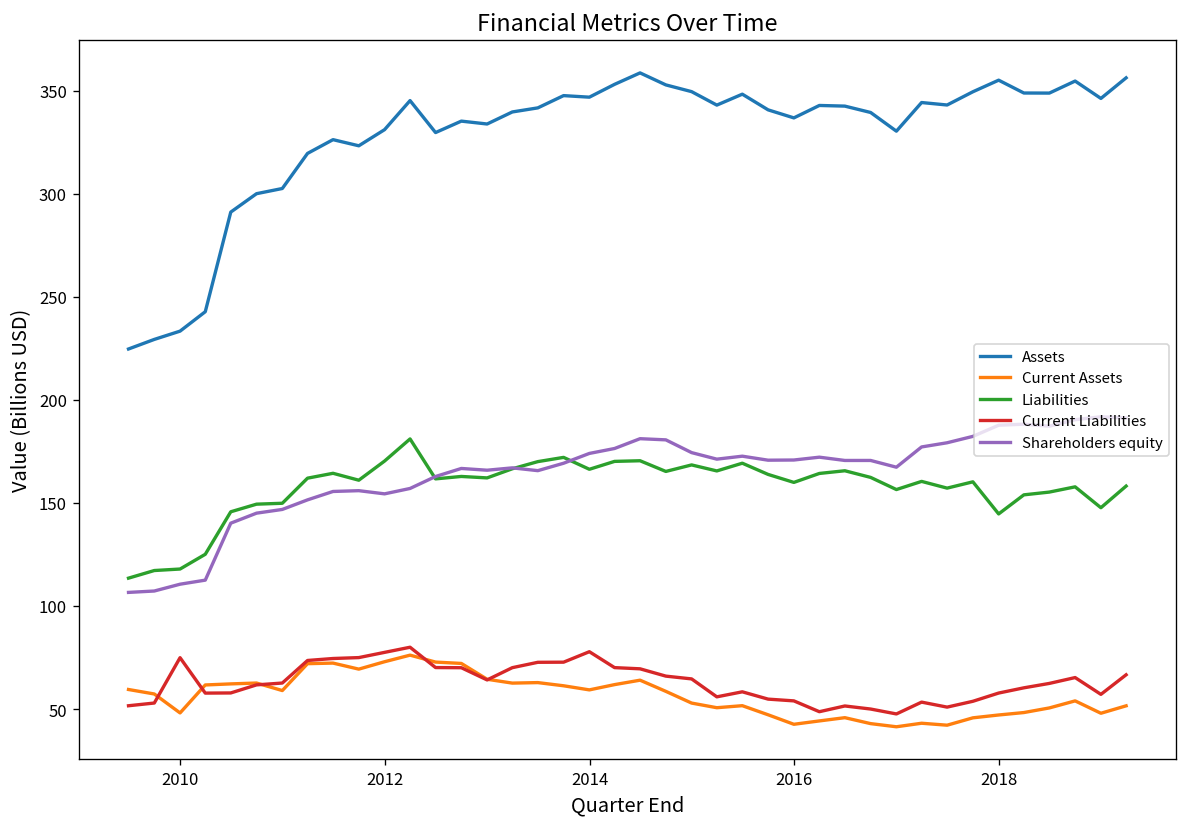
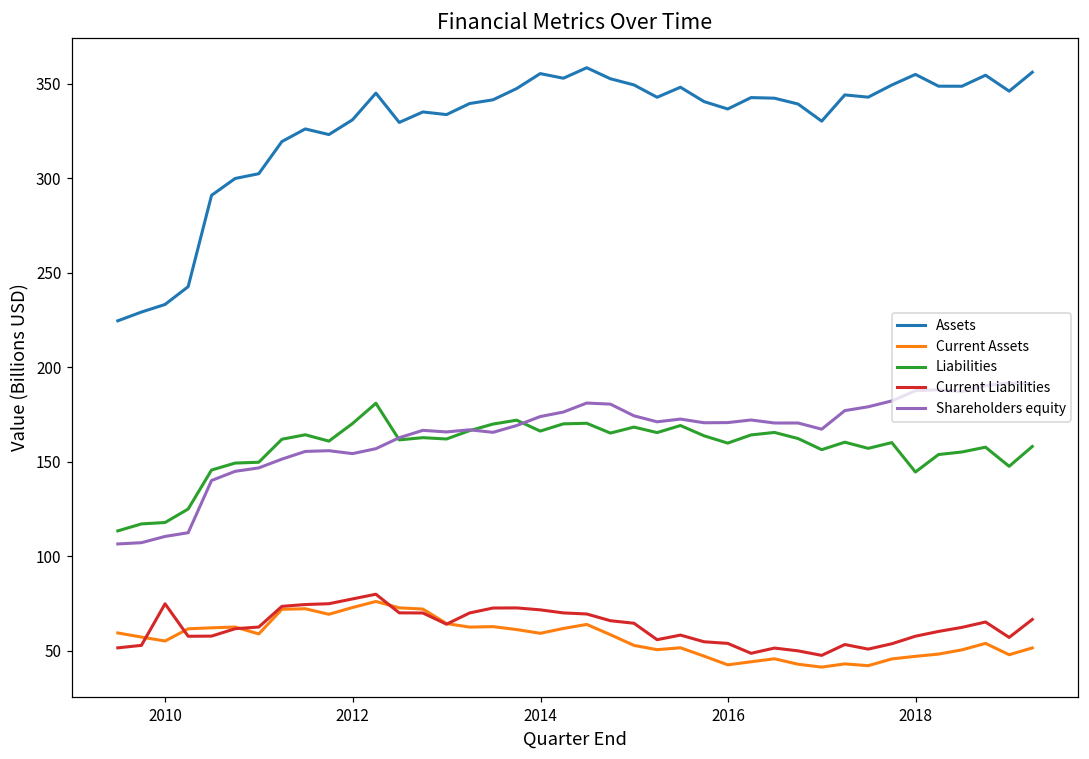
Current Assets, 2010: 48 -> 55
Assets, 2014: 347 -> 355
Current Liabilities, 2014: 78 -> 72
